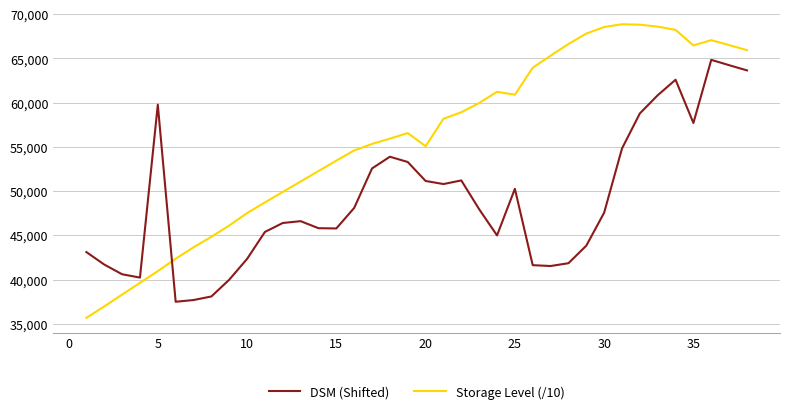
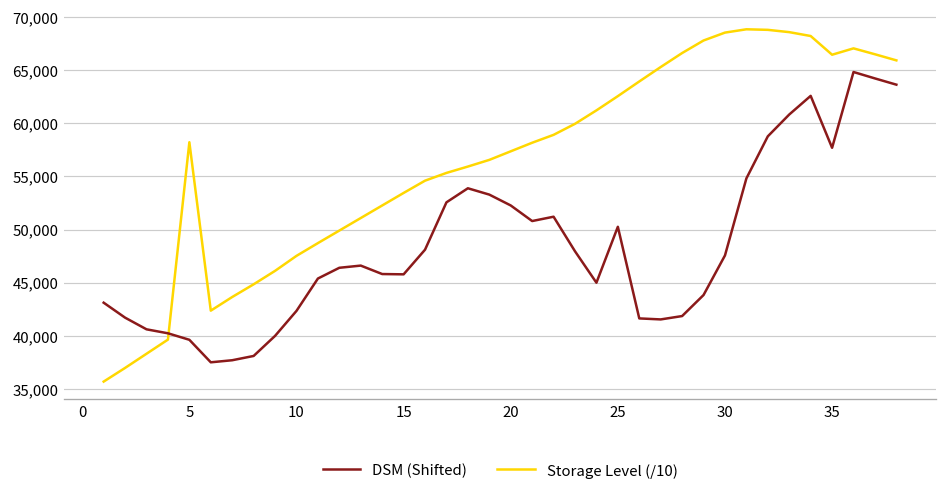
DSM (Shifted), 5: 60,000 -> 40,000
Storage Level (/10), 5: 41,000 -> 58,000
DSM (Shifted), 20: 51,000 -> 52,000
Storage Level (/10), 20: 55,000 -> 57,000
Storage Level (/10), 25: 61,000 -> 63,000
